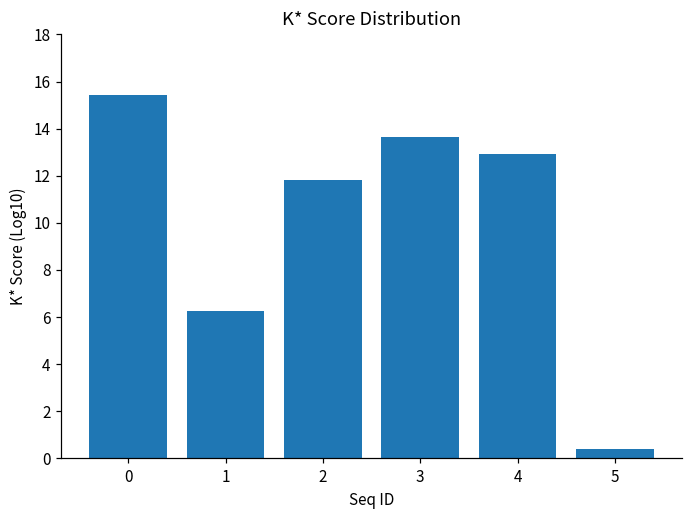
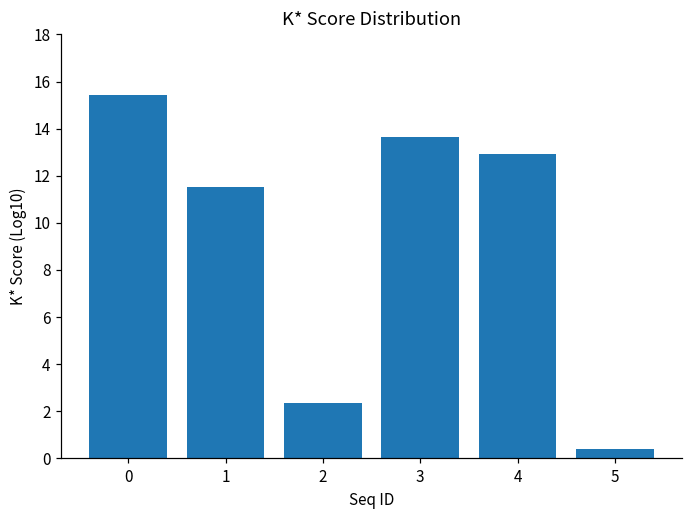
1: 6.3 -> 11.5
2: 11.8 -> 2.4
